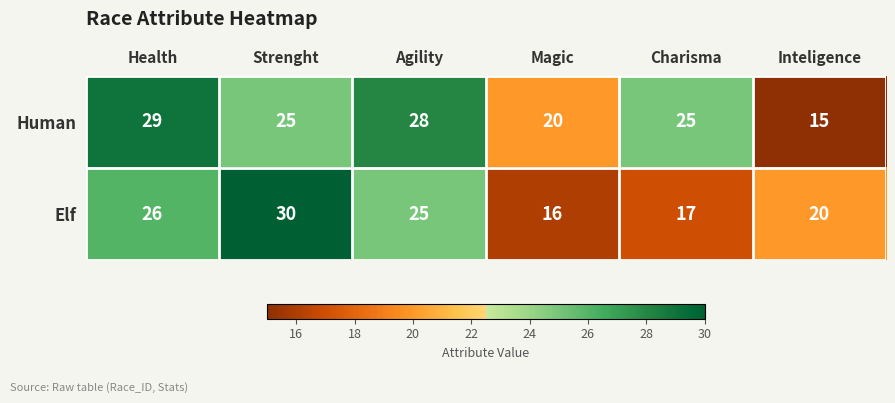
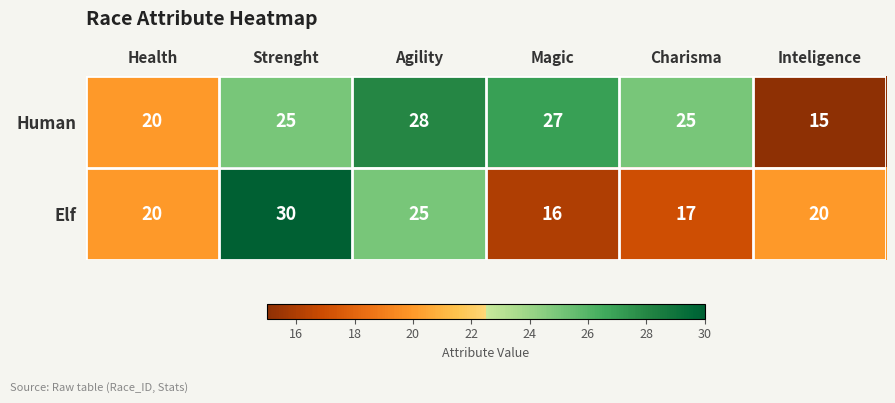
Human, Health: 29 -> 20
Human, Magic: 20 -> 27
Elf, Health: 26 -> 20
